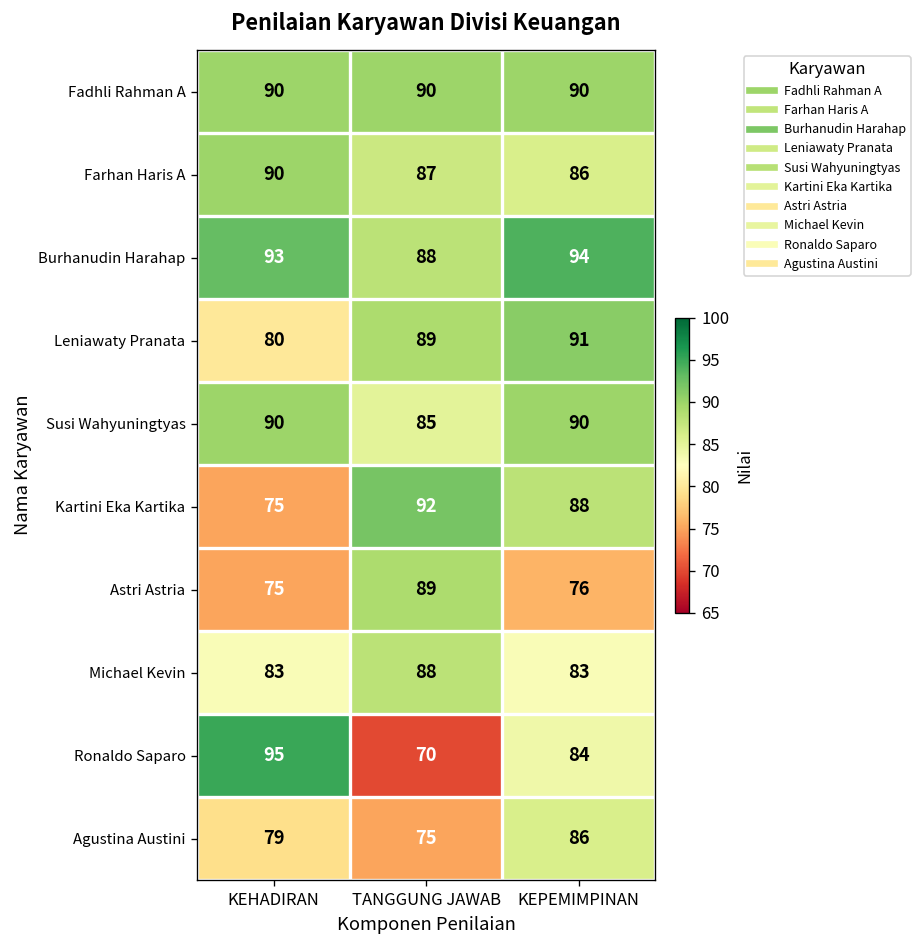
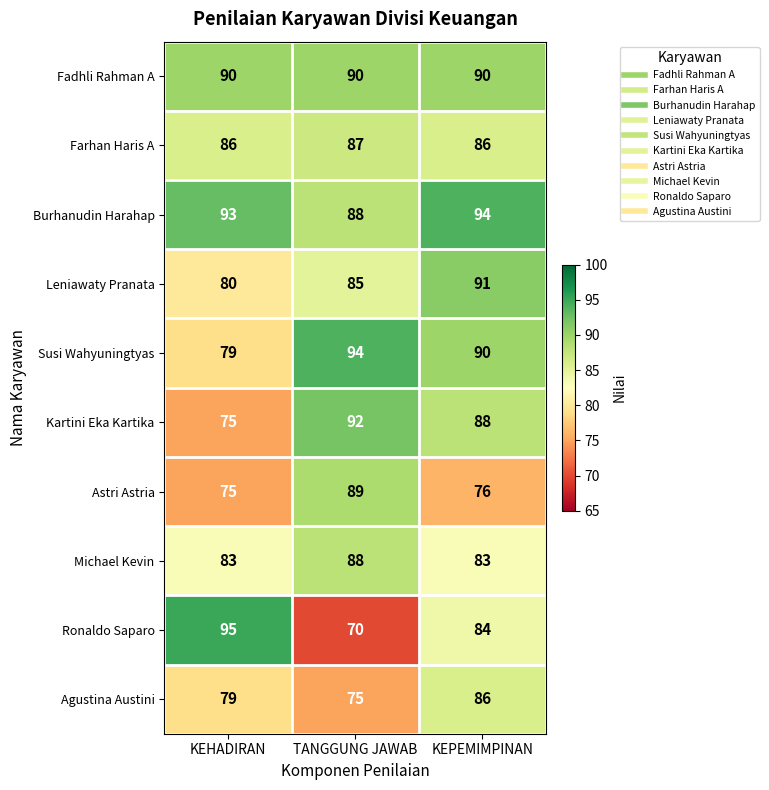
Farhan Haris A, KEHADIRAN: 90 -> 86
Leniawaty Pranata, TANGGUNG JAWAB: 89 -> 85
Susi Wahyuningtyas, KEHADIRAN: 90 -> 79
Susi Wahyuningtyas, TANGGUNG JAWAB: 85 -> 94
